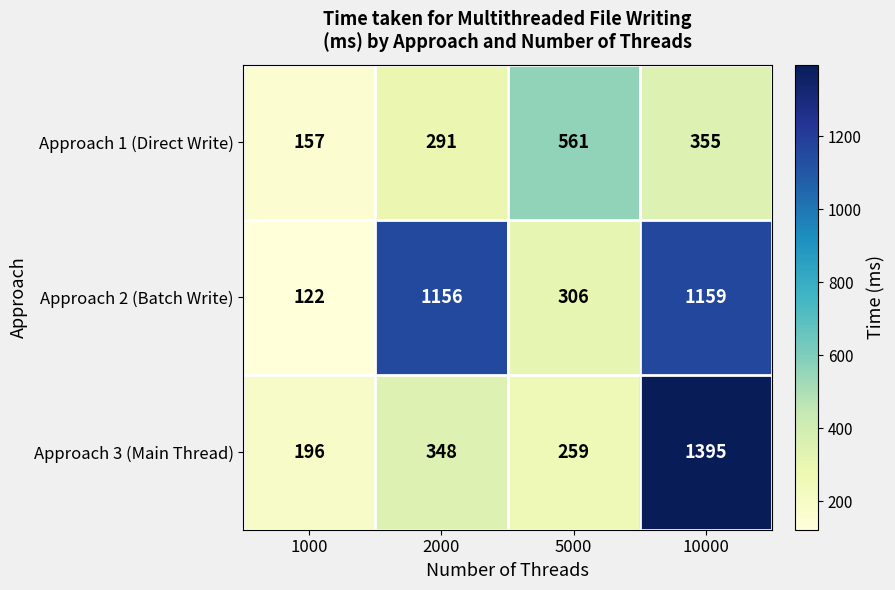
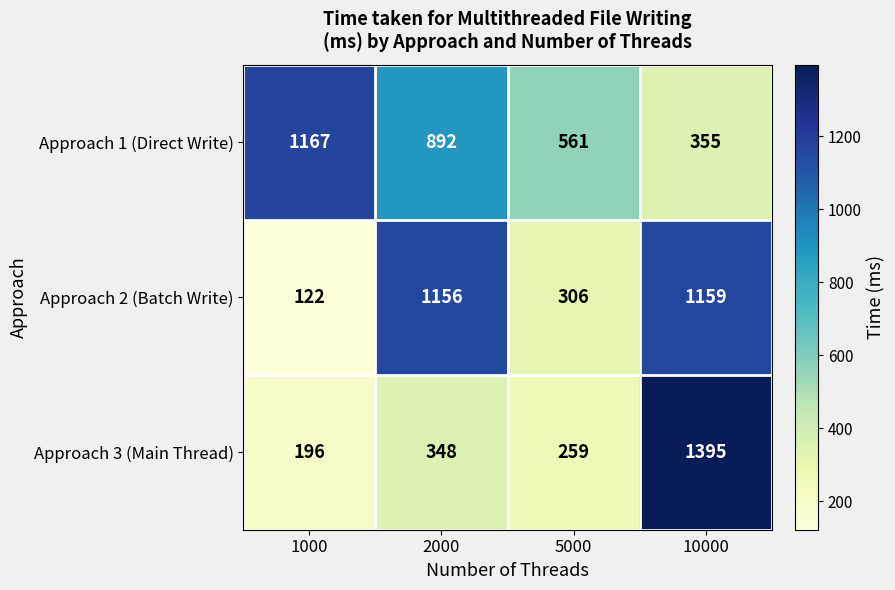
Approach 1 (Direct Write), 1000: 157 -> 1167
Approach 1 (Direct Write), 2000: 291 -> 892
